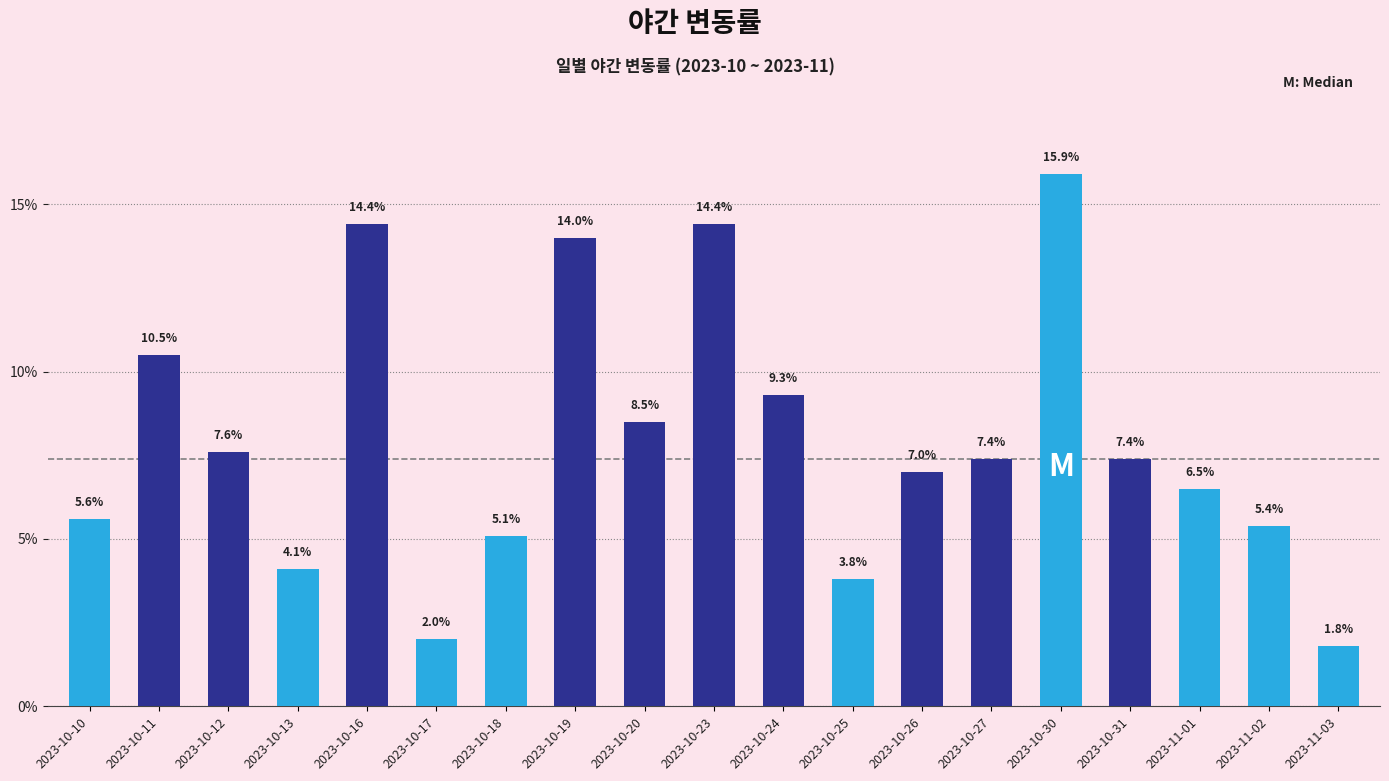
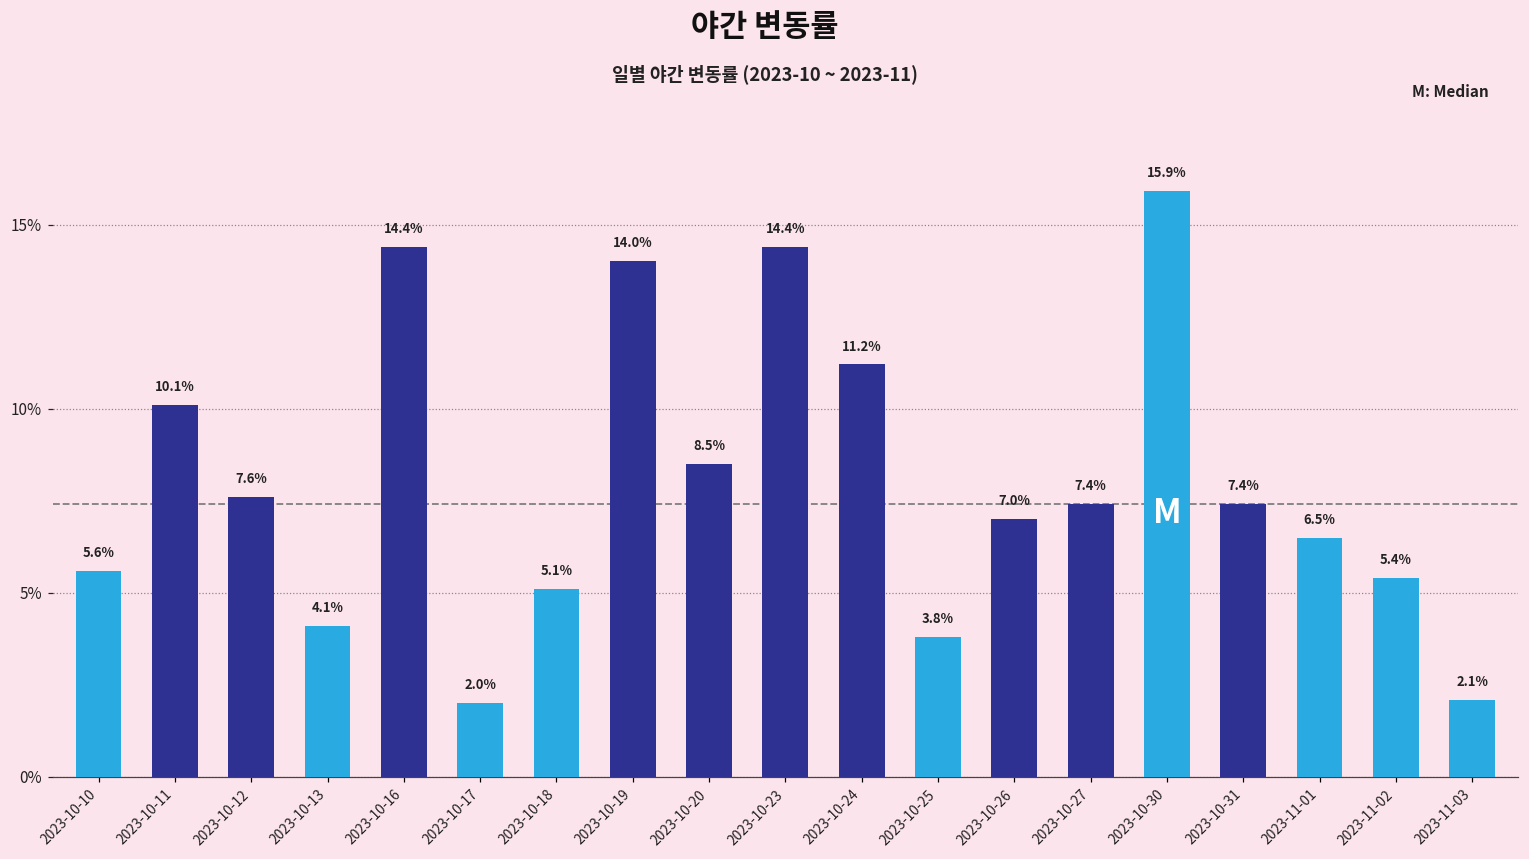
2023-10-11: 10.5% -> 10.1%
2023-10-24: 9.3% -> 11.2%
2023-11-03: 1.8% -> 2.1%
